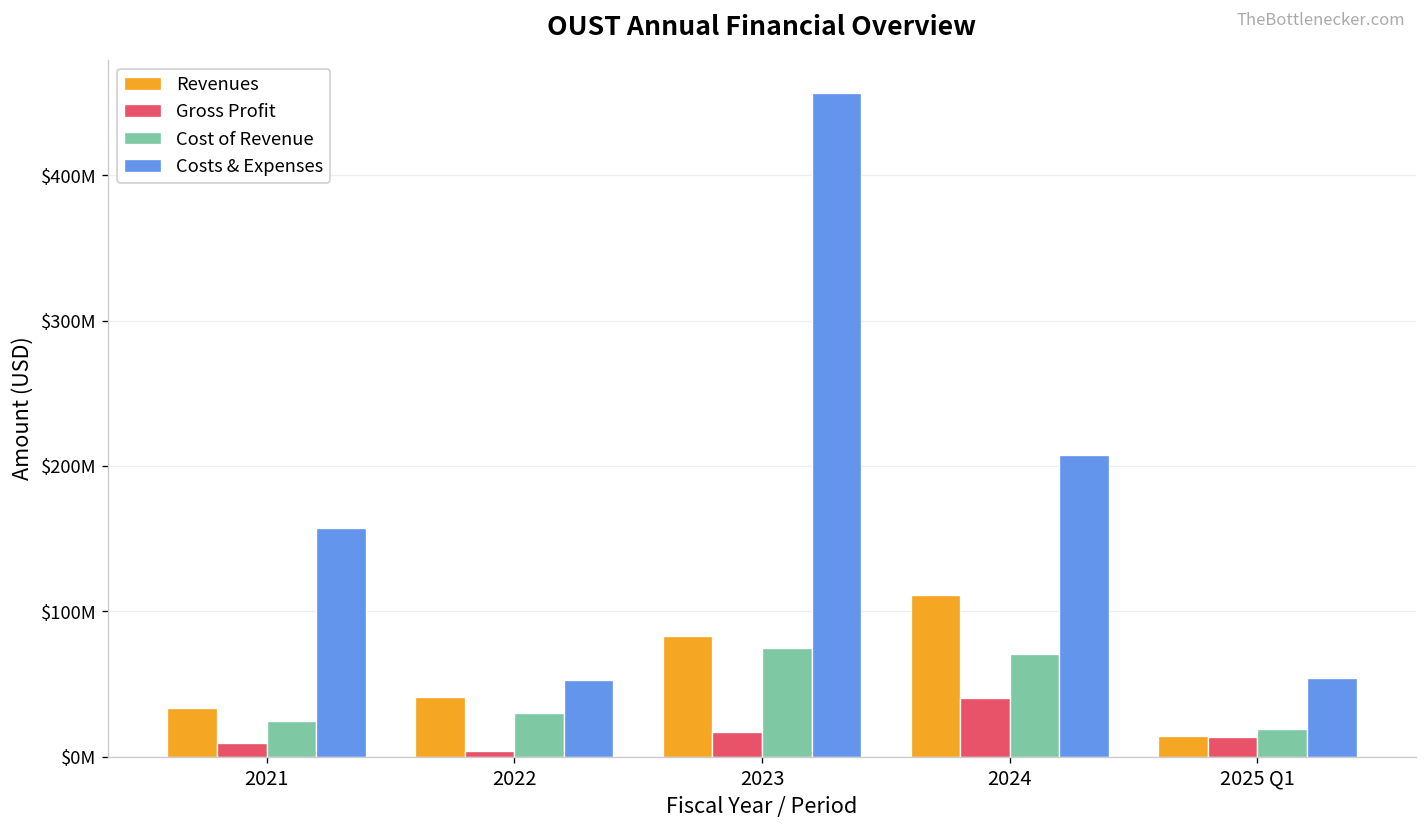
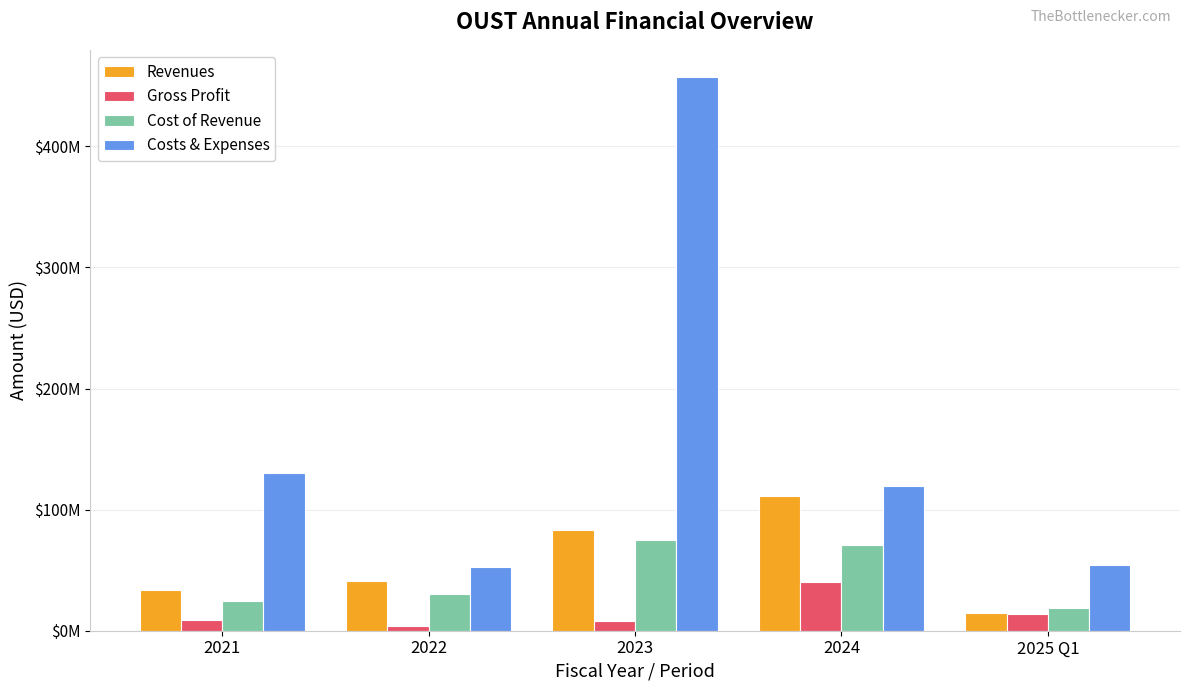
Costs & Expenses, 2021: $158000000 -> $130000000
Gross Profit, 2023: $17000000 -> $8000000
Costs & Expenses, 2024: $208000000 -> $120000000
